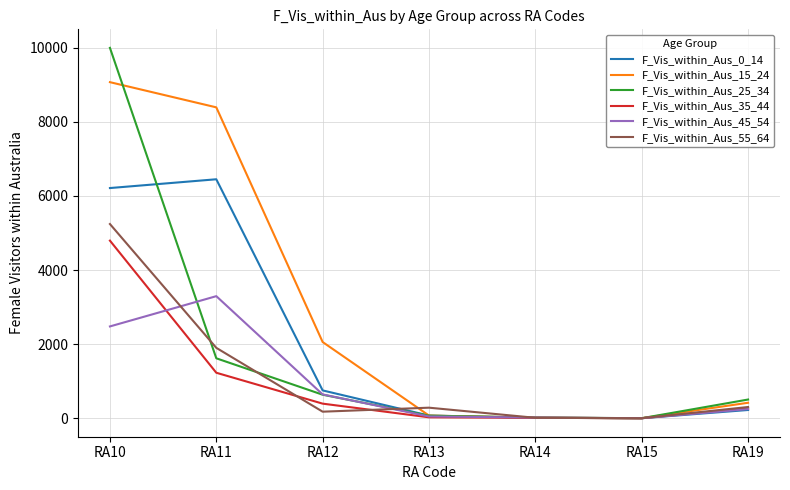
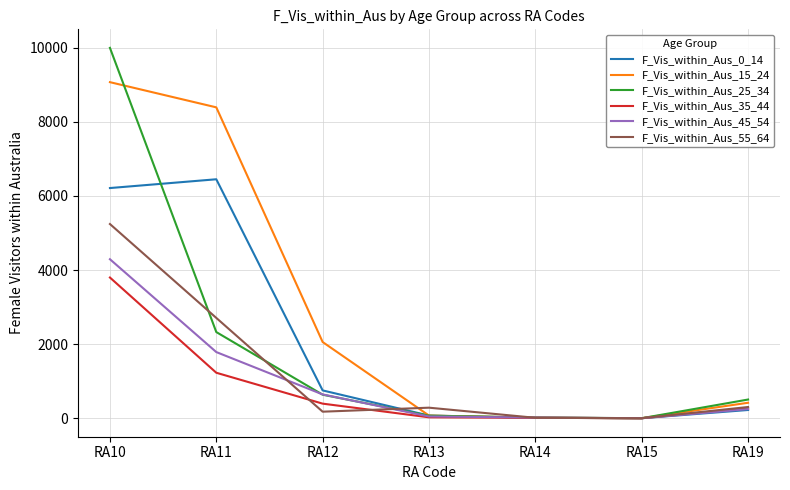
F_Vis_within_Aus_35_44, RA10: 4800 -> 3800
F_Vis_within_Aus_45_54, RA10: 2500 -> 4300
F_Vis_within_Aus_25_34, RA11: 1600 -> 2300
F_Vis_within_Aus_45_54, RA11: 3300 -> 1800
F_Vis_within_Aus_55_64, RA11: 1900 -> 2700
